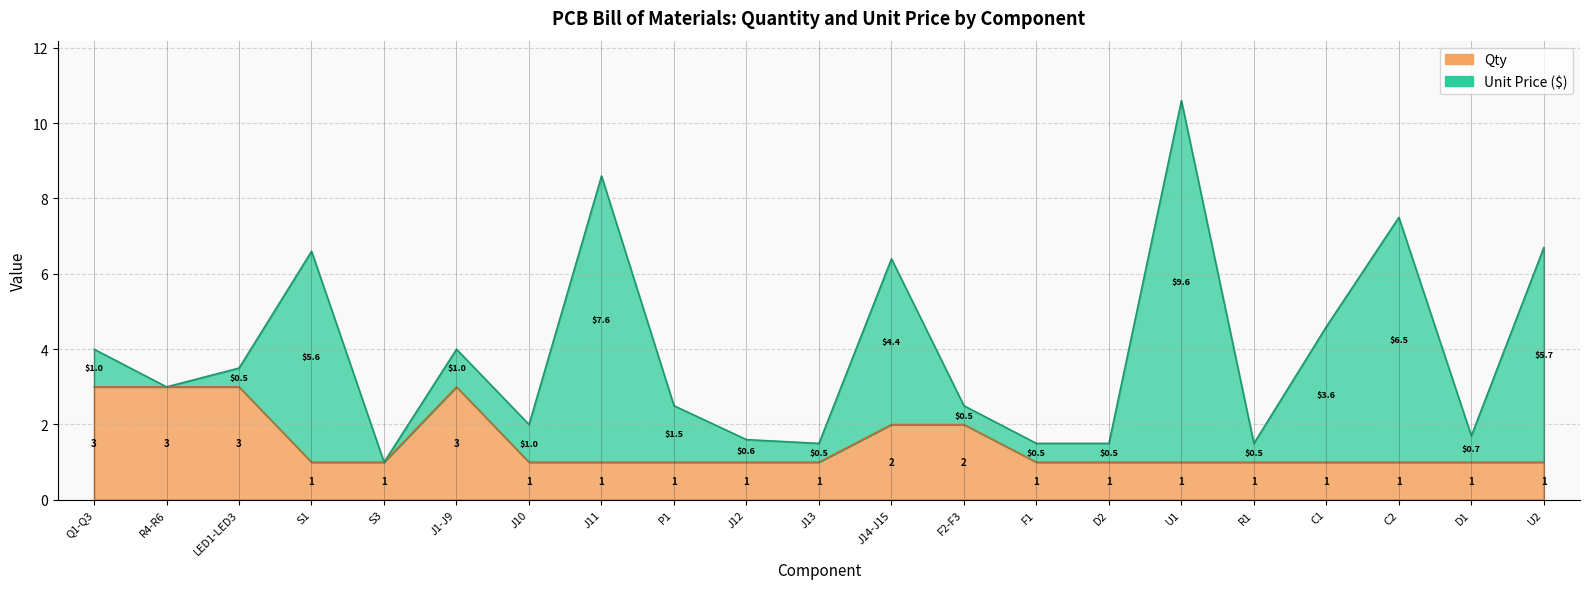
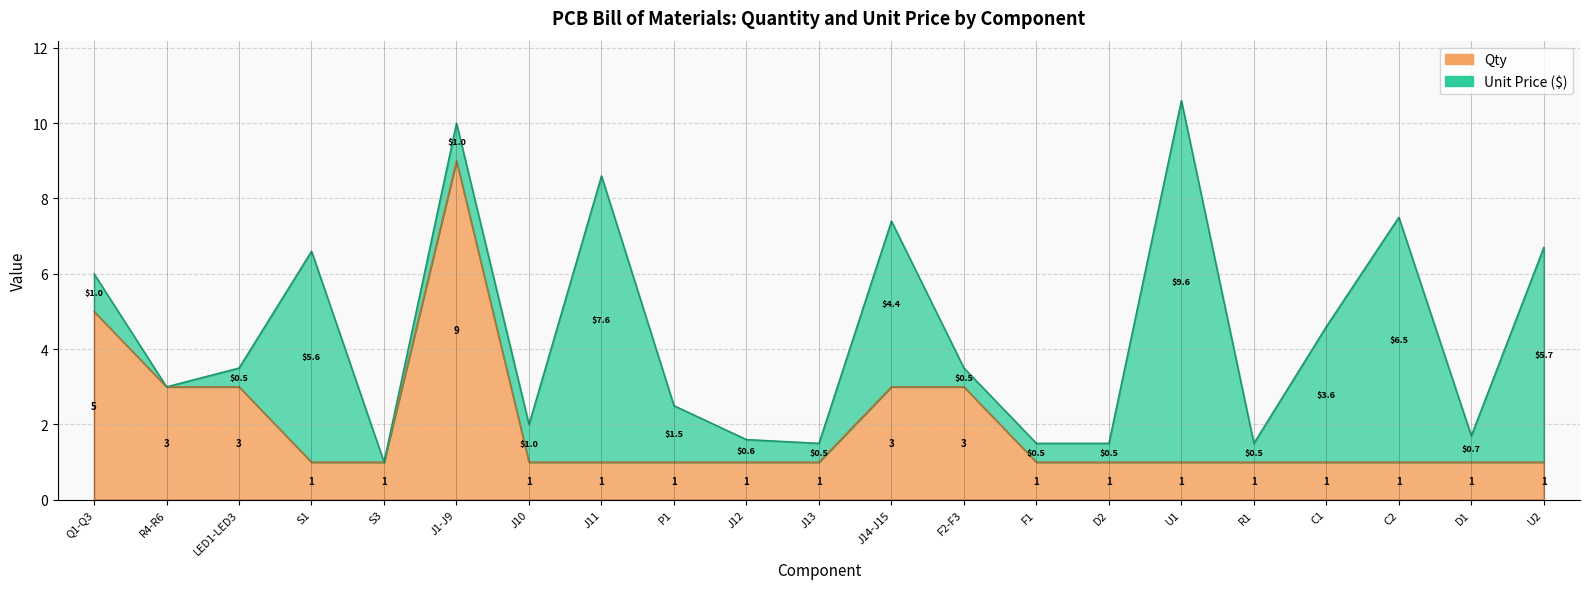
Qty, Q1-Q3: 3 -> 5
Qty, J1-J9: 3 -> 9
Qty, J14-J15: 2 -> 3
Qty, F2-F3: 2 -> 3
